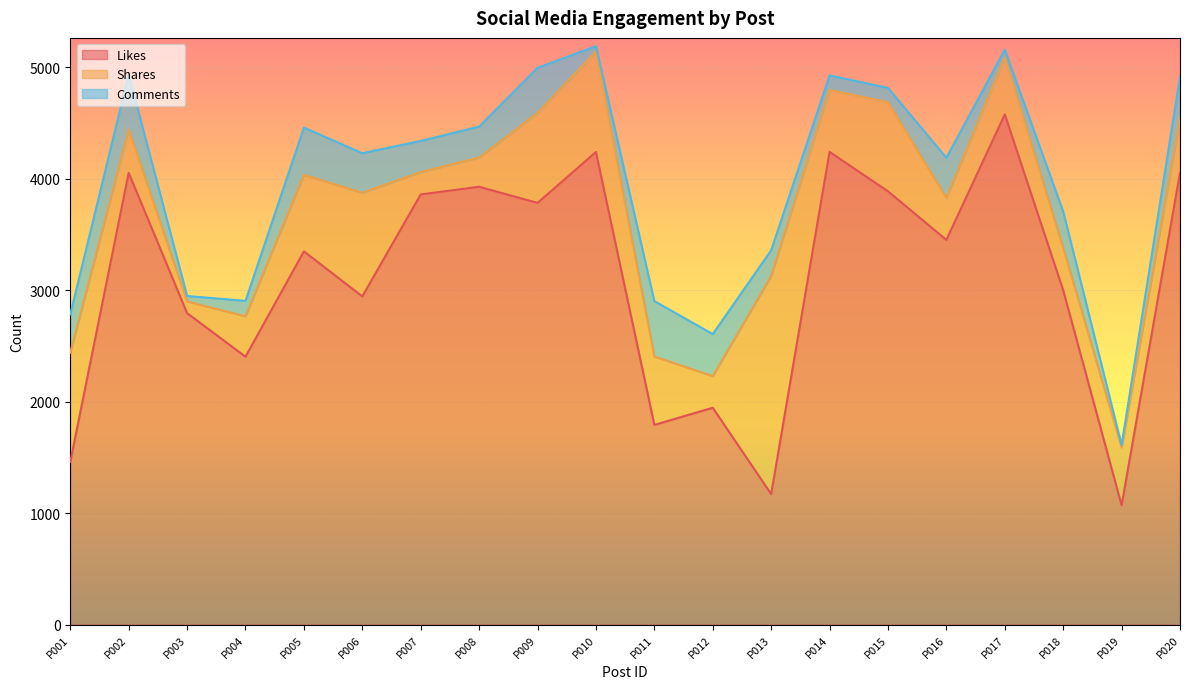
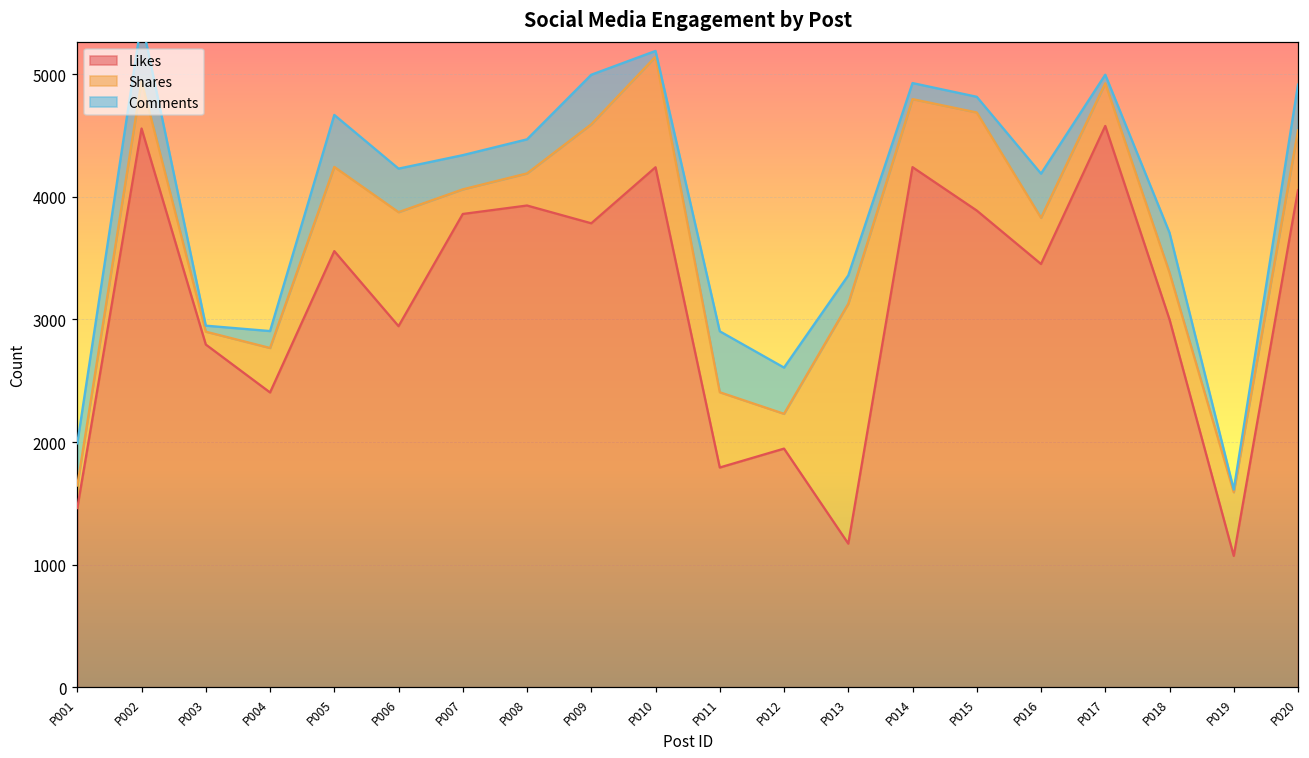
Shares, P001: 980 -> 180
Likes, P002: 4050 -> 4560
Likes, P005: 3350 -> 3560
Shares, P017: 510 -> 350
